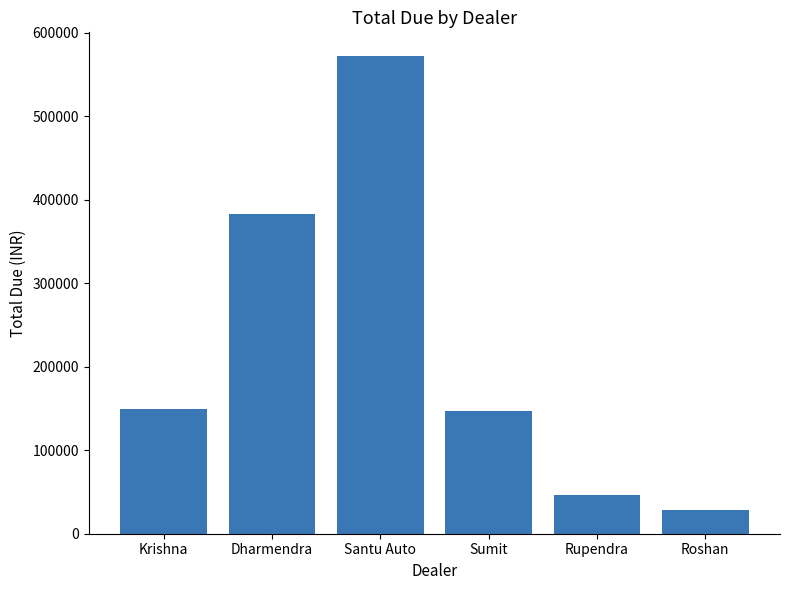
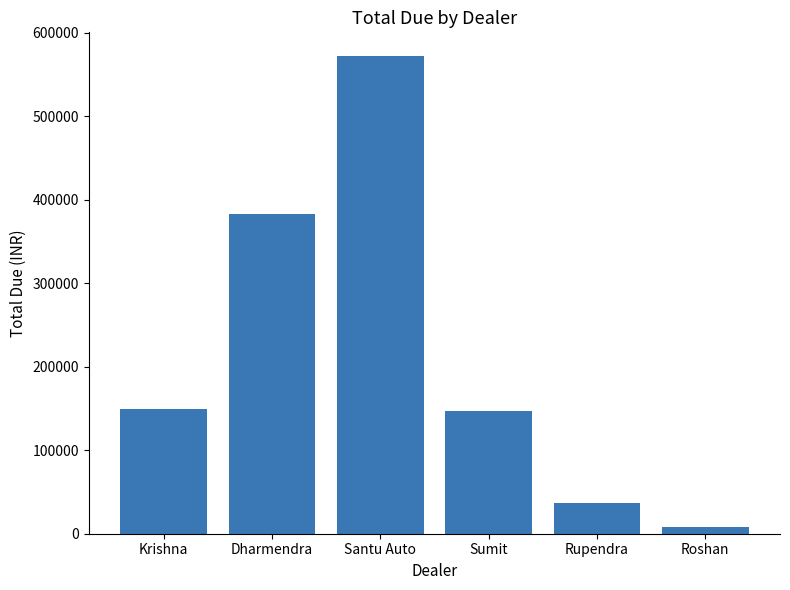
Rupendra: 50000 -> 40000
Roshan: 30000 -> 10000
